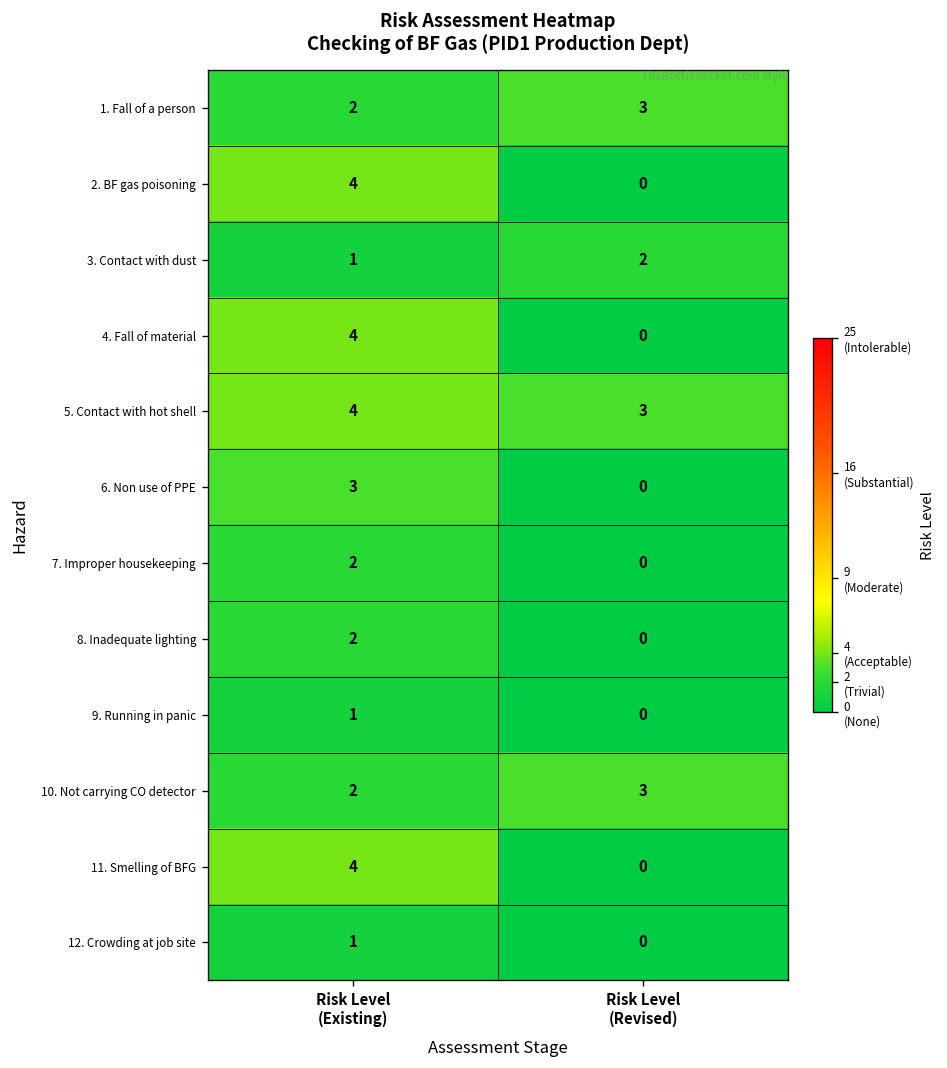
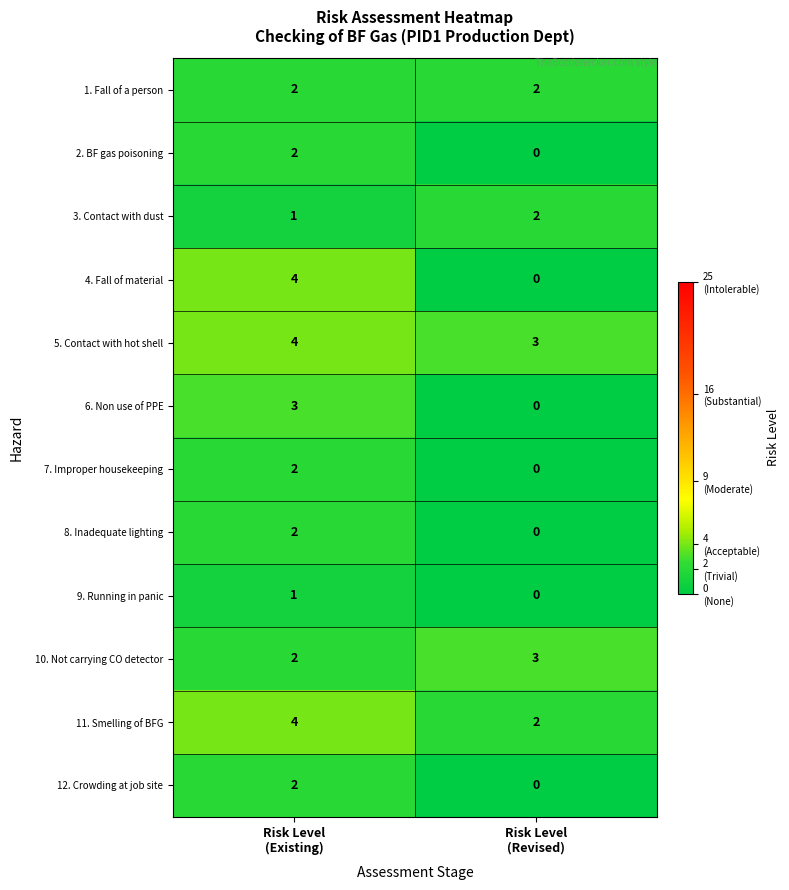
1. Fall of a person, Risk Level (Revised): 3 -> 2
2. BF gas poisoning, Risk Level (Existing): 4 -> 2
11. Smelling of BFG, Risk Level (Revised): 0 -> 2
12. Crowding at job site, Risk Level (Existing): 1 -> 2
